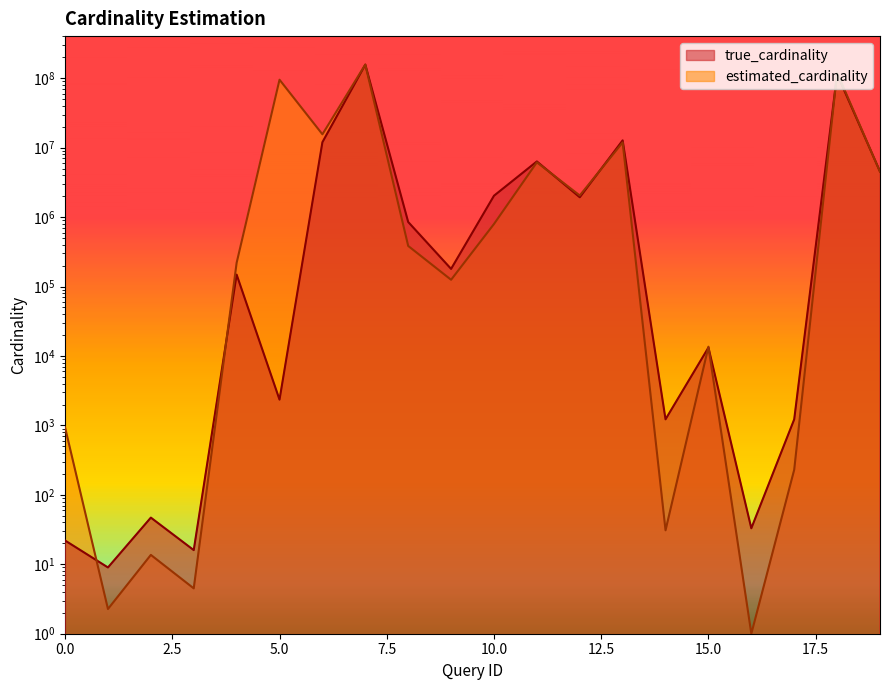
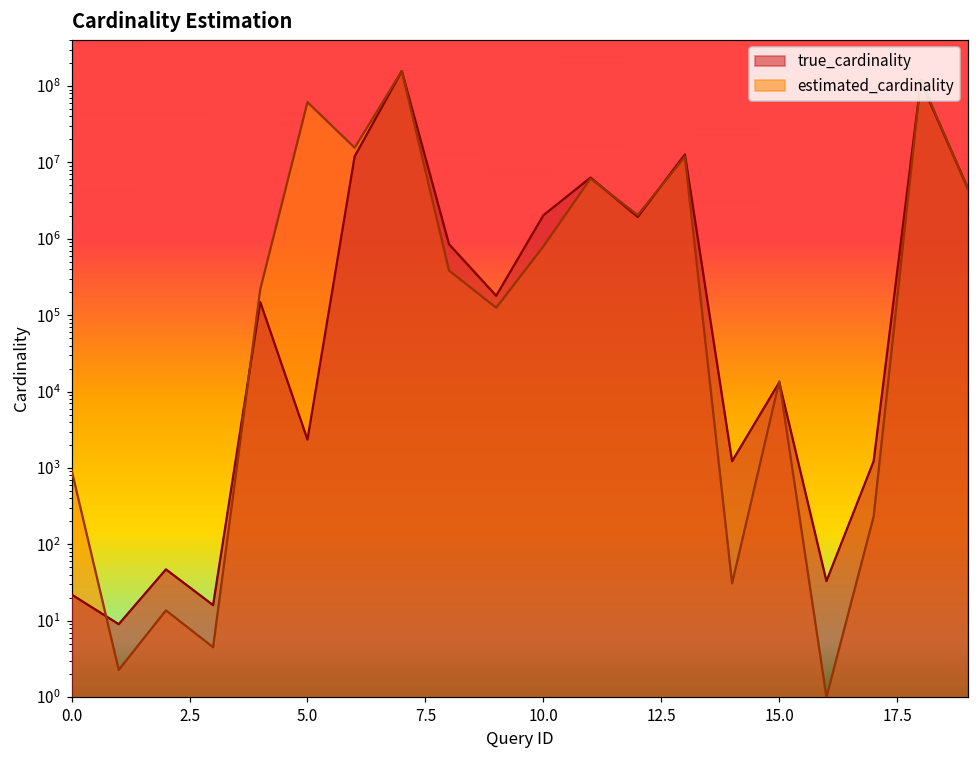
estimated_cardinality, 5.0: 100000000 -> 60000000
